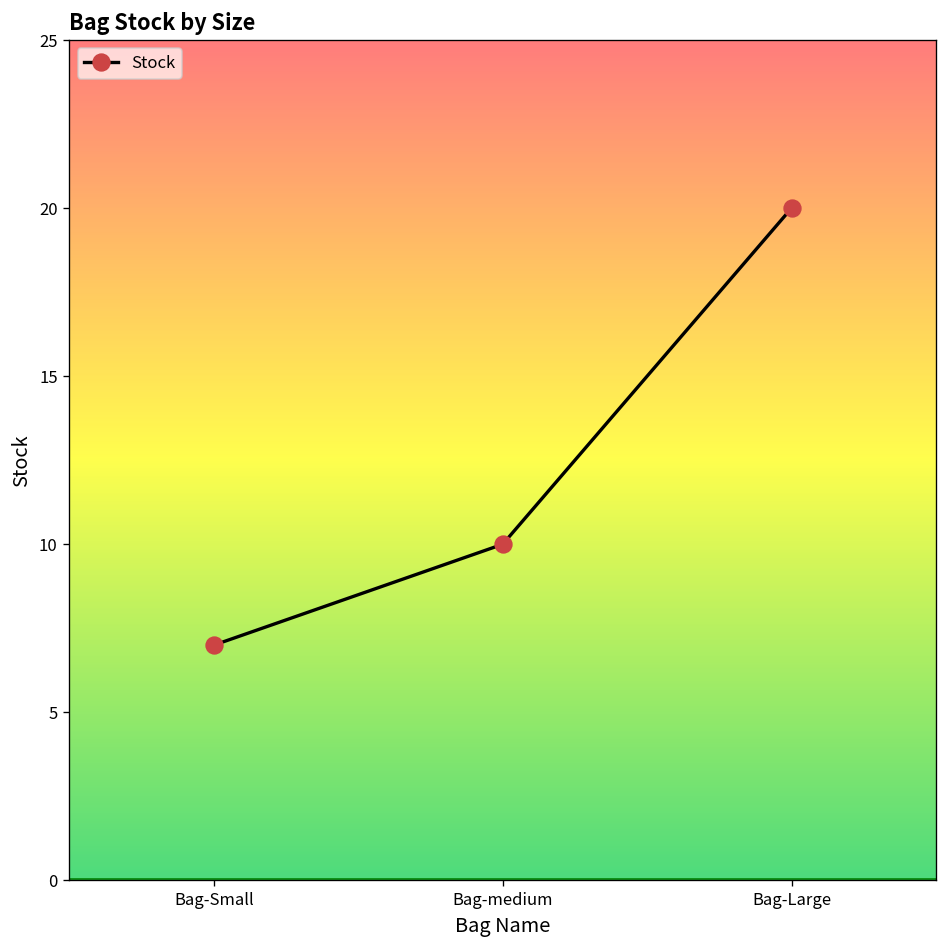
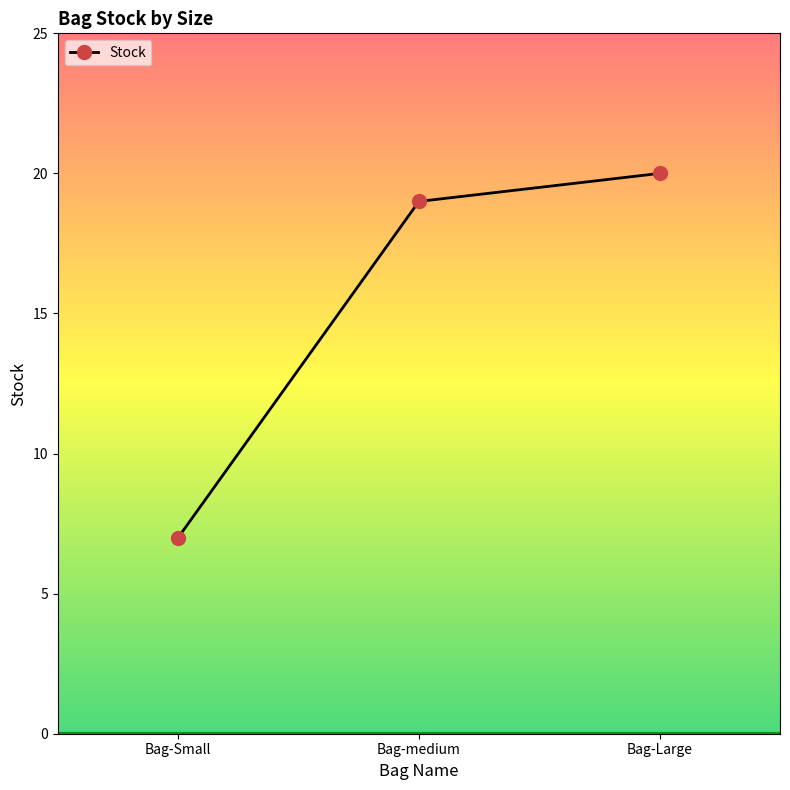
Bag-medium: 10 -> 19
